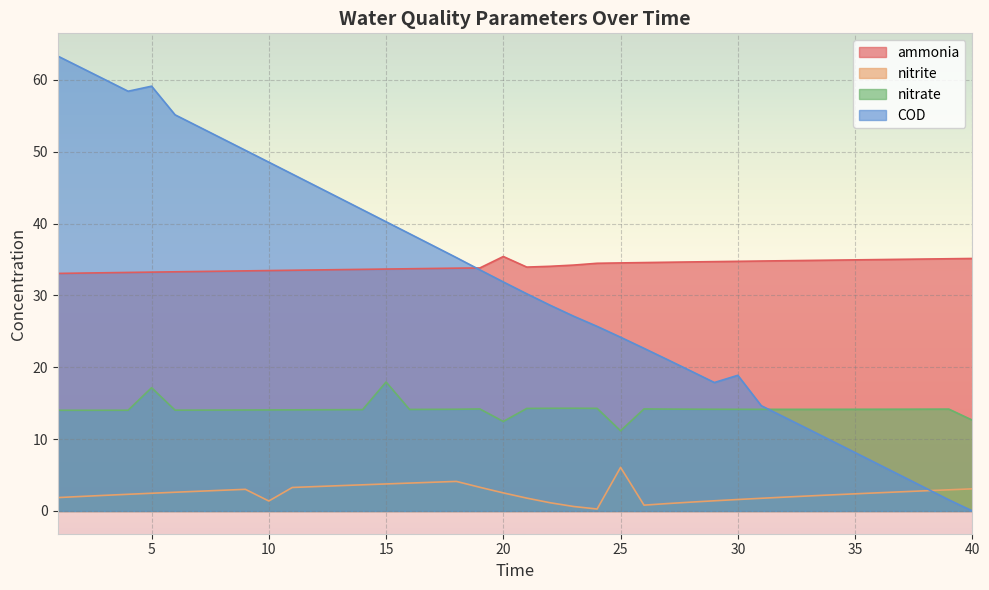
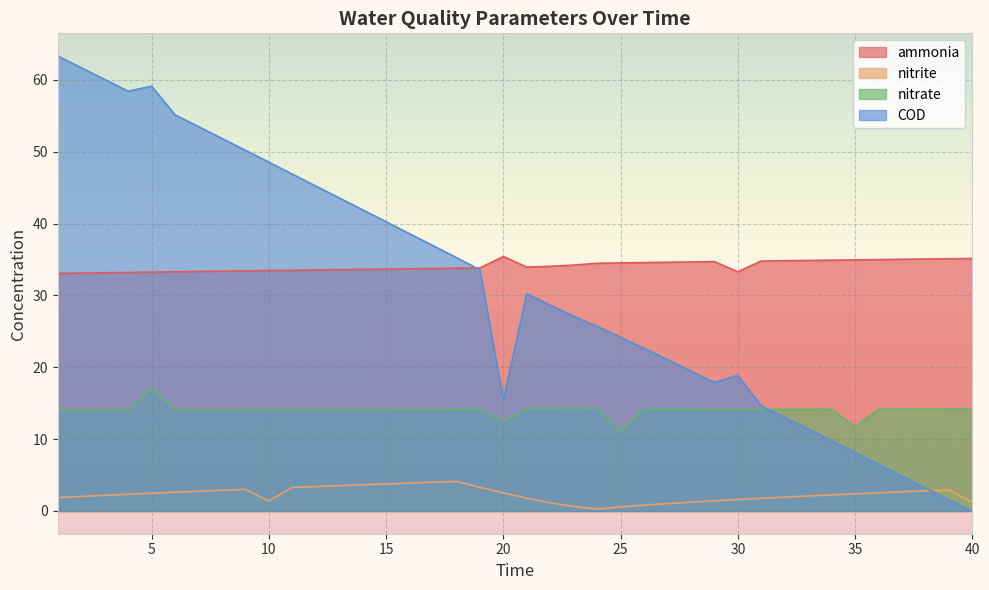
nitrate, 15: 18 -> 14
COD, 20: 32 -> 15
nitrite, 25: 6 -> 1
ammonia, 30: 35 -> 33
nitrate, 35: 14 -> 12
nitrite, 40: 3 -> 1
nitrate, 40: 13 -> 14
